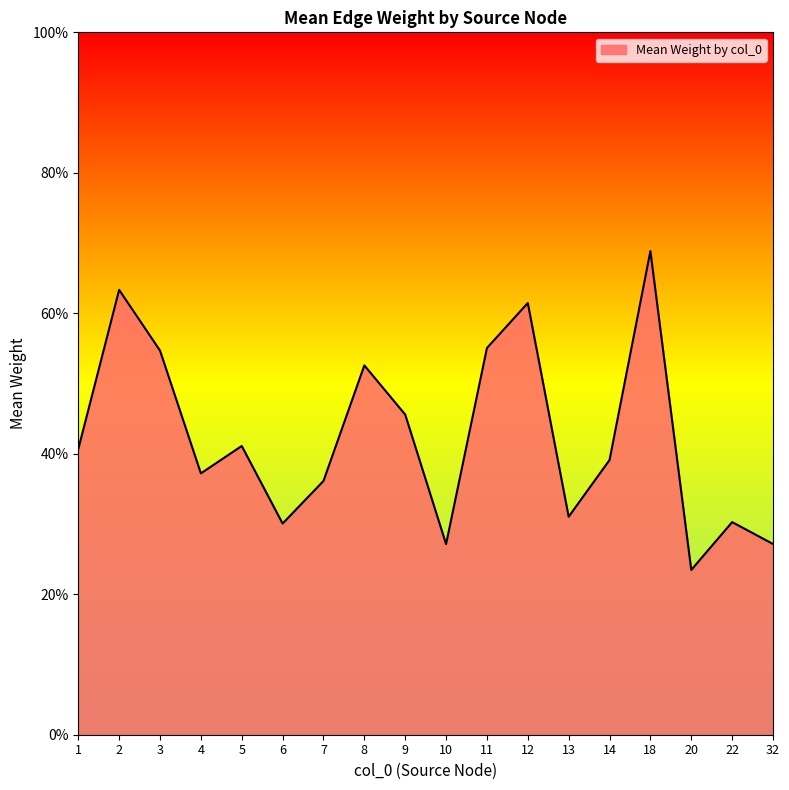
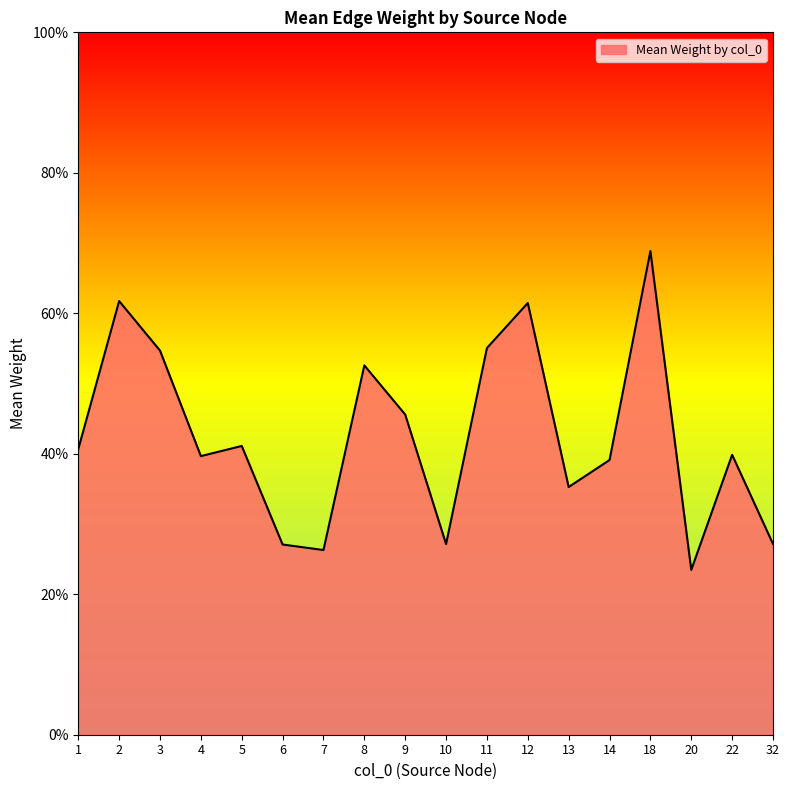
2: 63% -> 62%
4: 37% -> 40%
6: 30% -> 27%
7: 36% -> 26%
13: 31% -> 35%
22: 30% -> 40%
